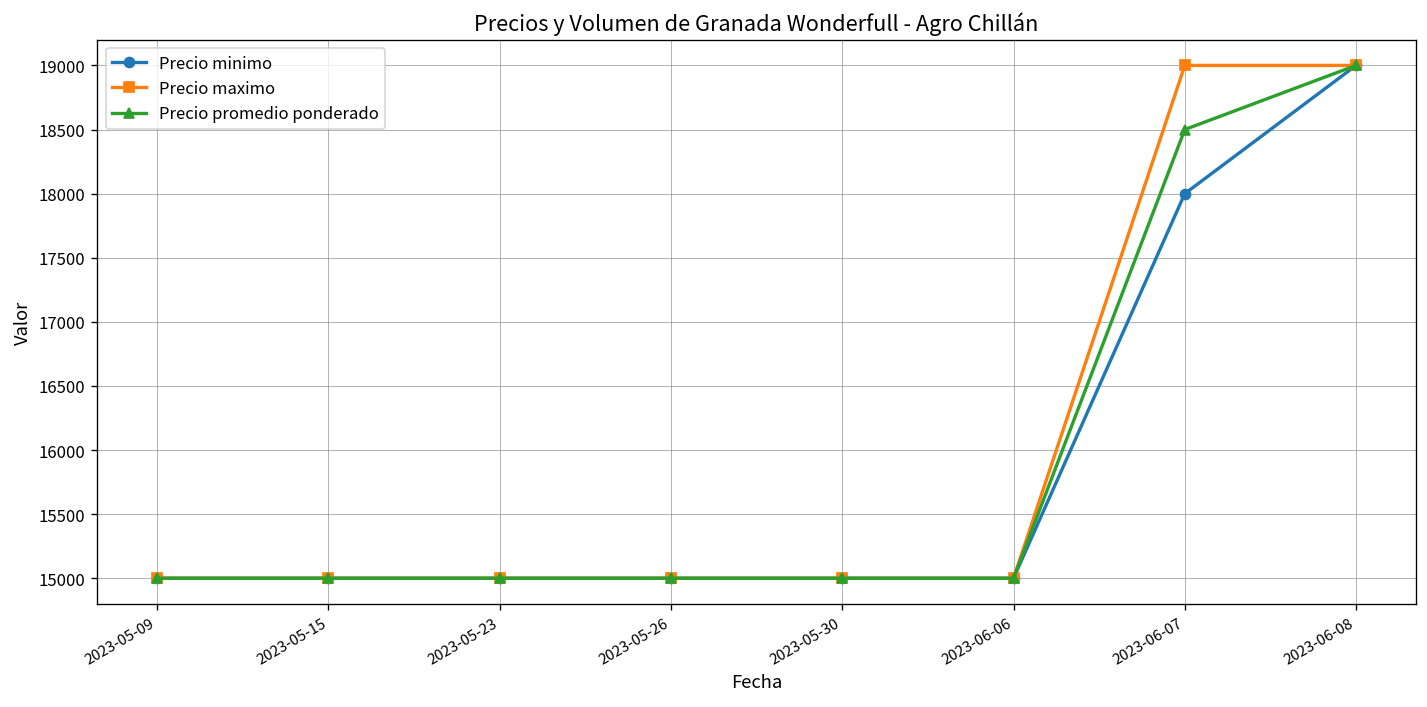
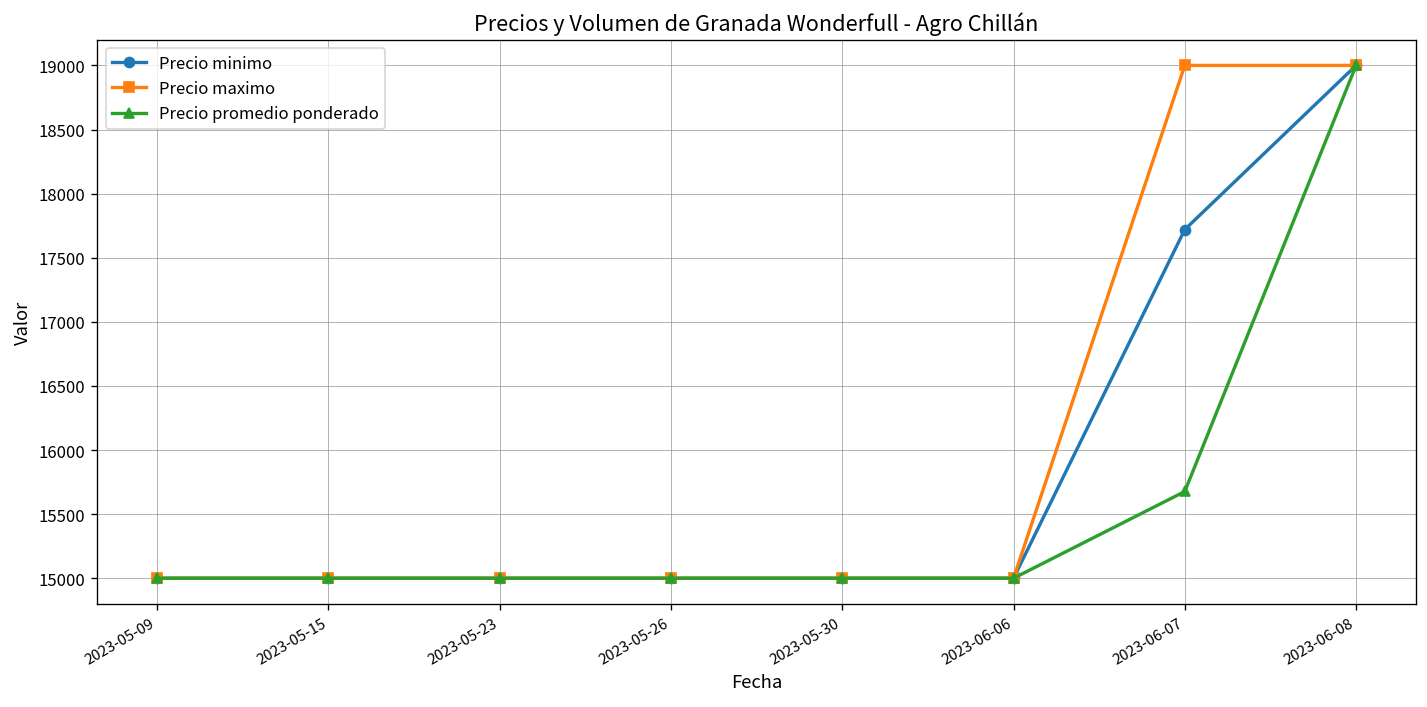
Precio minimo, 2023-06-07: 18000 -> 17720
Precio promedio ponderado, 2023-06-07: 18500 -> 15680
